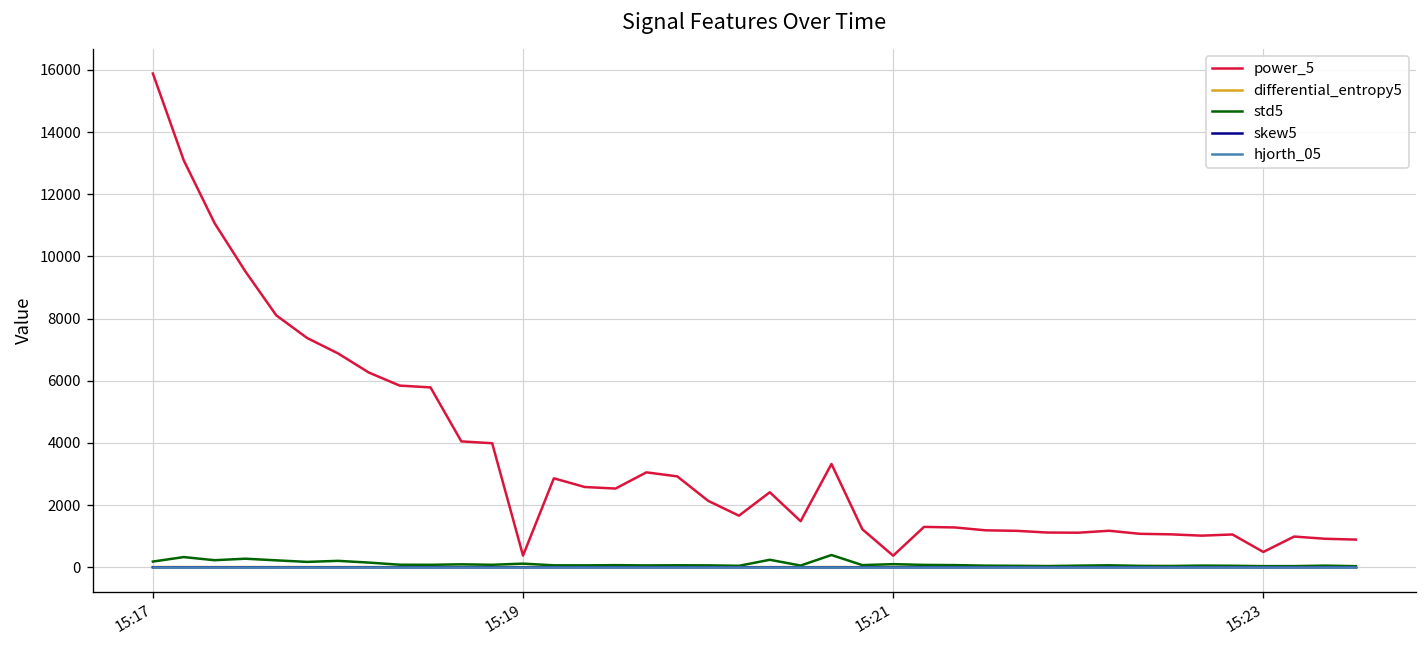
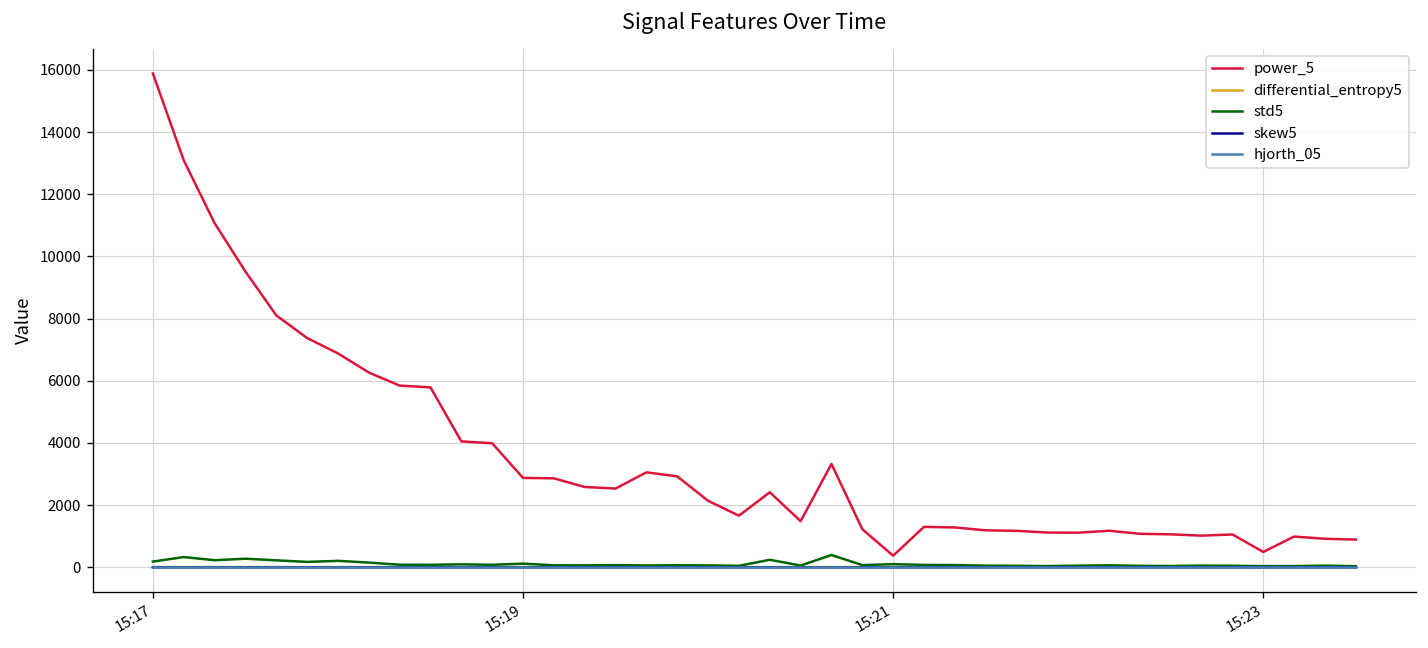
power_5, 15:19: 400 -> 2900
